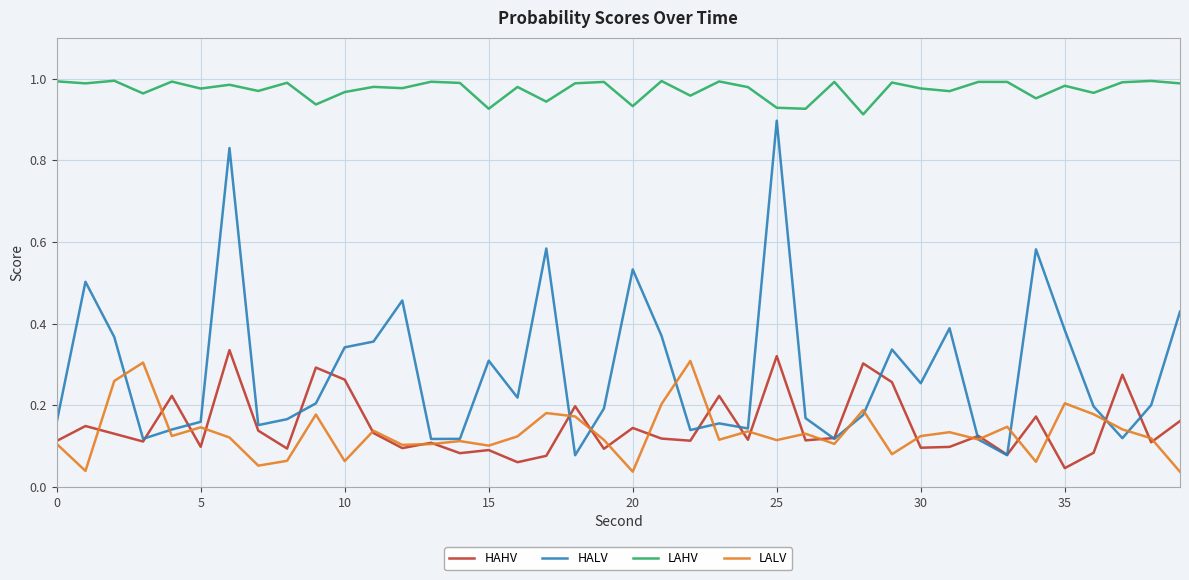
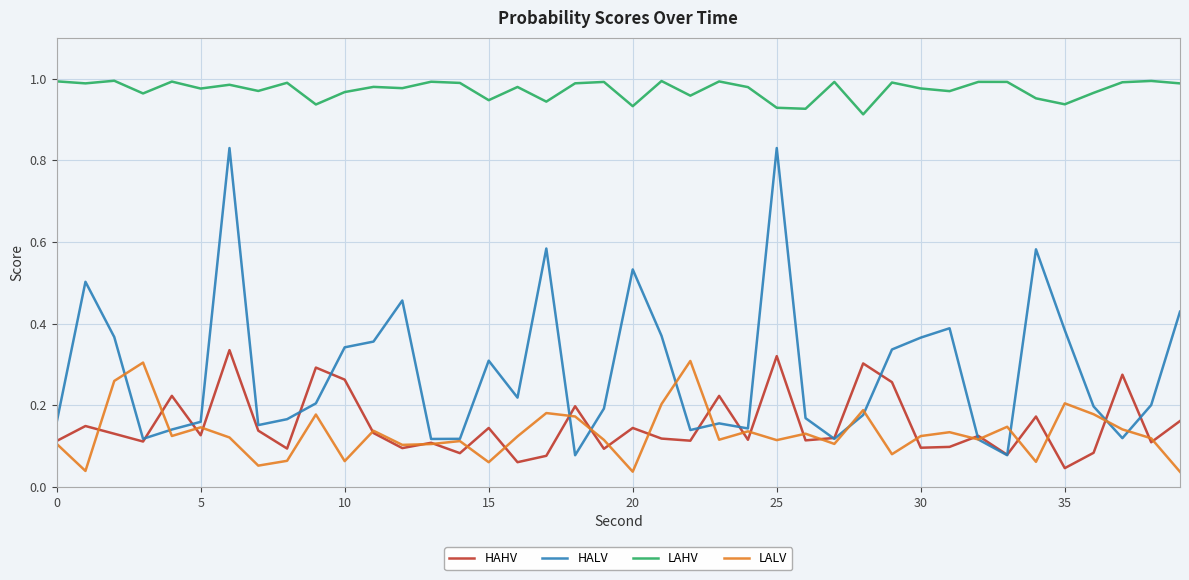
HAHV, 5: 0.10 -> 0.13
HAHV, 15: 0.09 -> 0.14
LAHV, 15: 0.93 -> 0.95
LALV, 15: 0.10 -> 0.06
HALV, 25: 0.90 -> 0.83
HALV, 30: 0.25 -> 0.37
LAHV, 35: 0.98 -> 0.94
